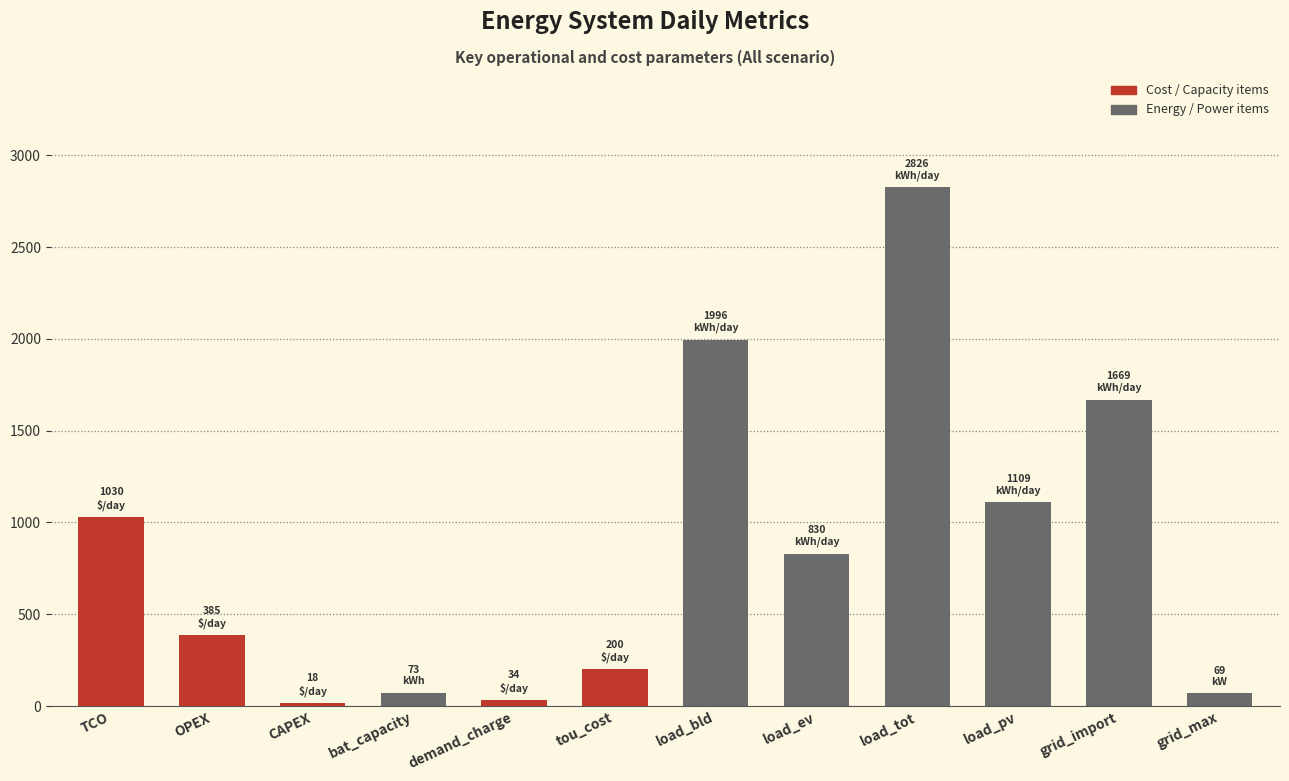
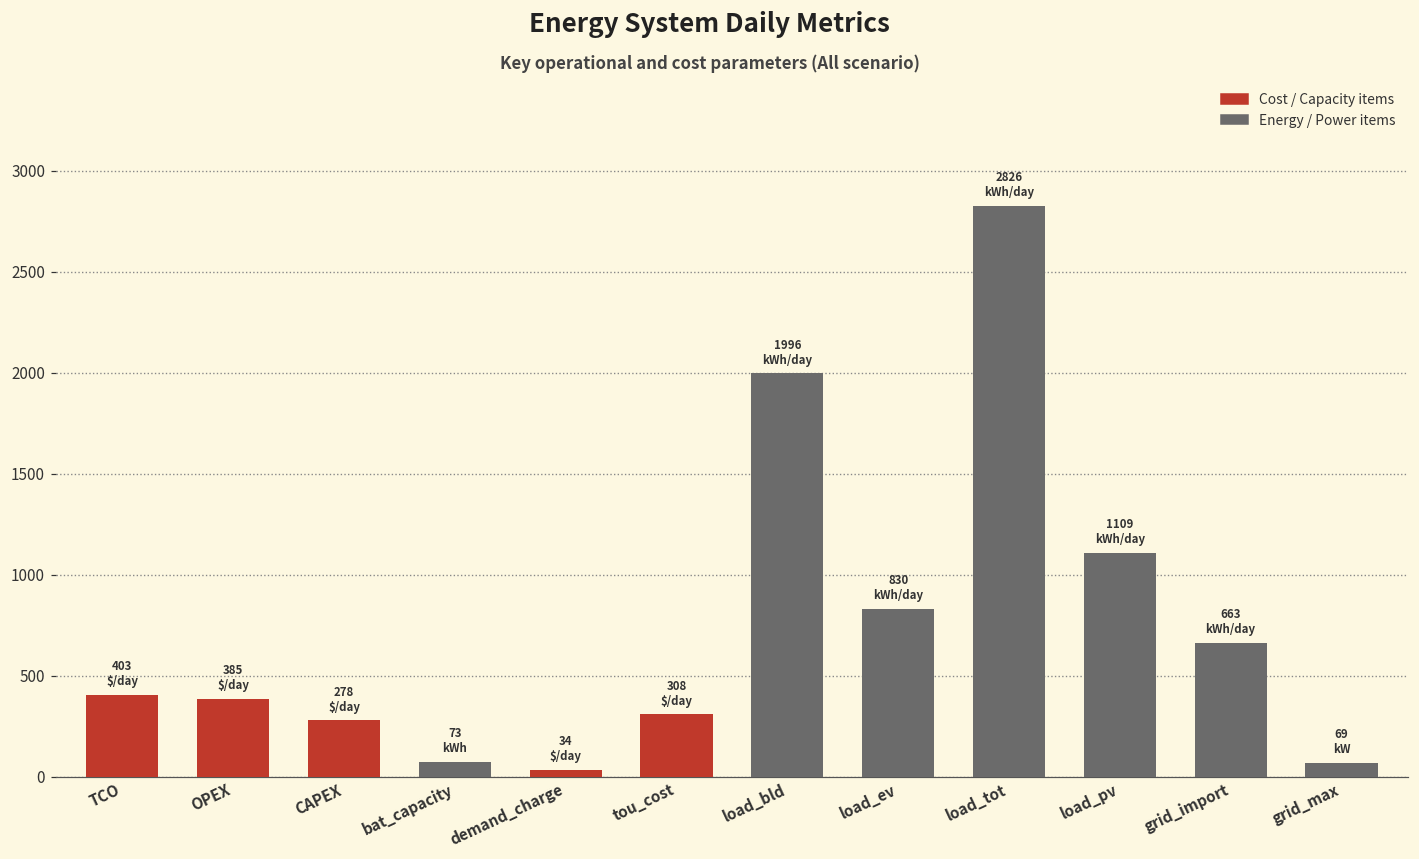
TCO: 1030 -> 403
CAPEX: 18 -> 278
tou_cost: 200 -> 308
grid_import: 1669 -> 663
